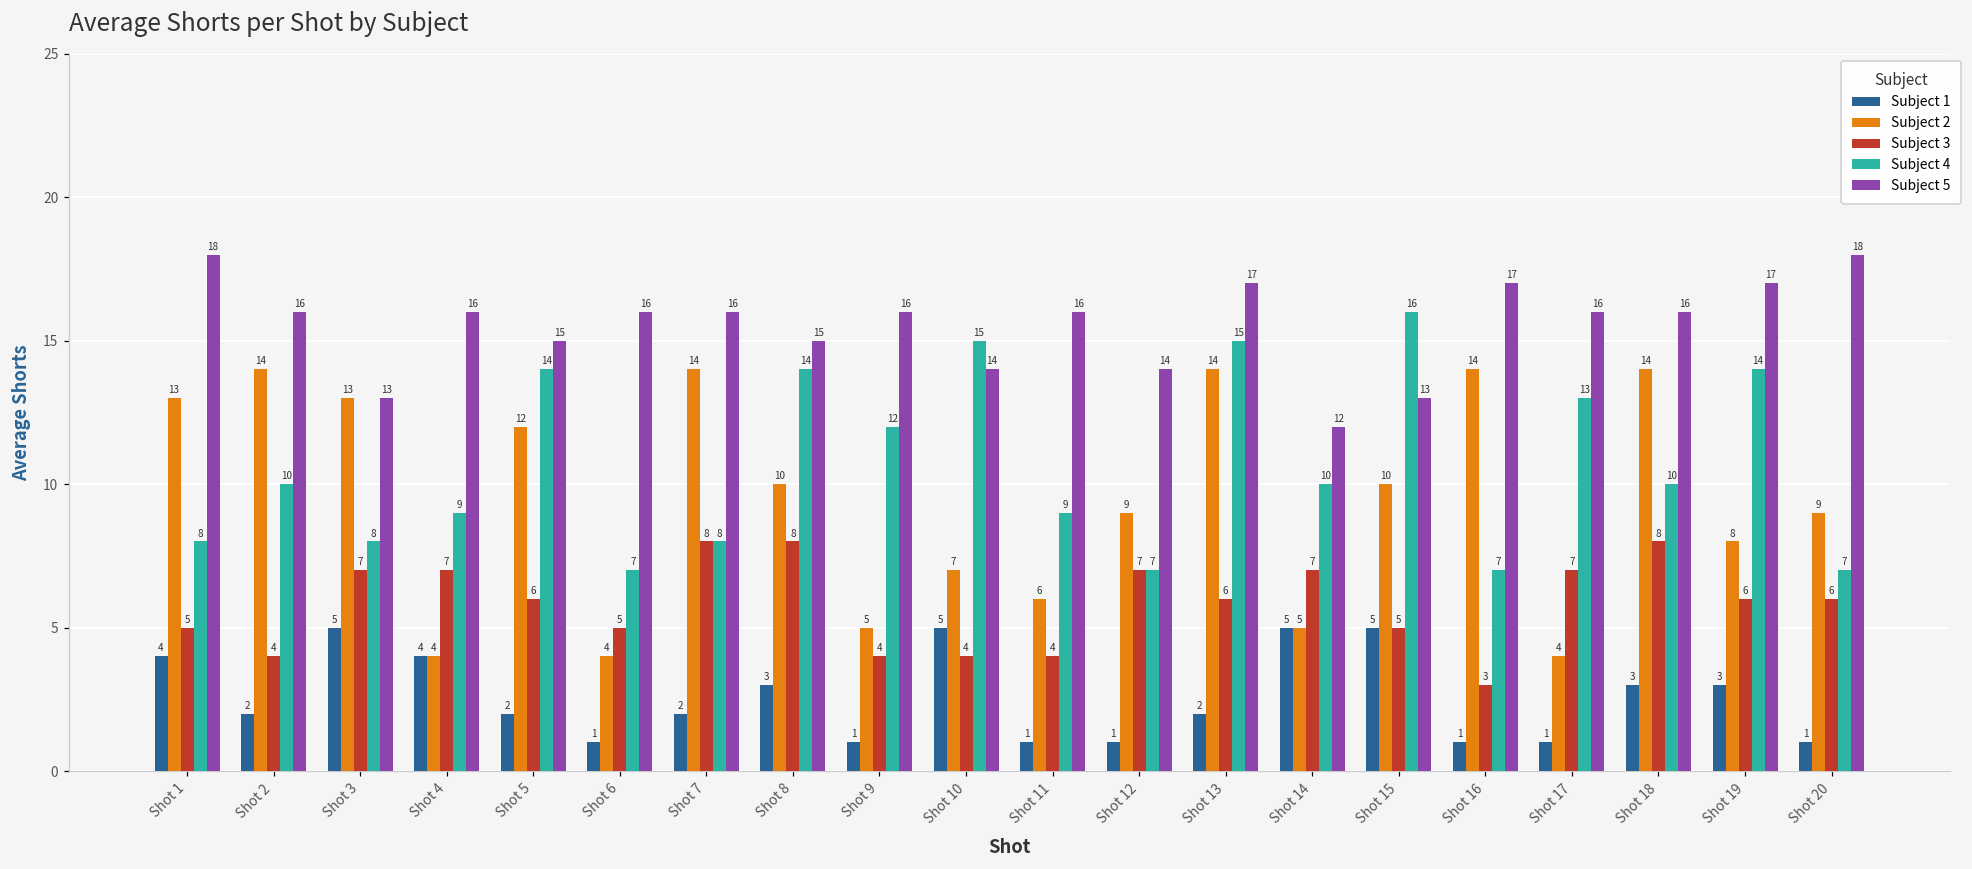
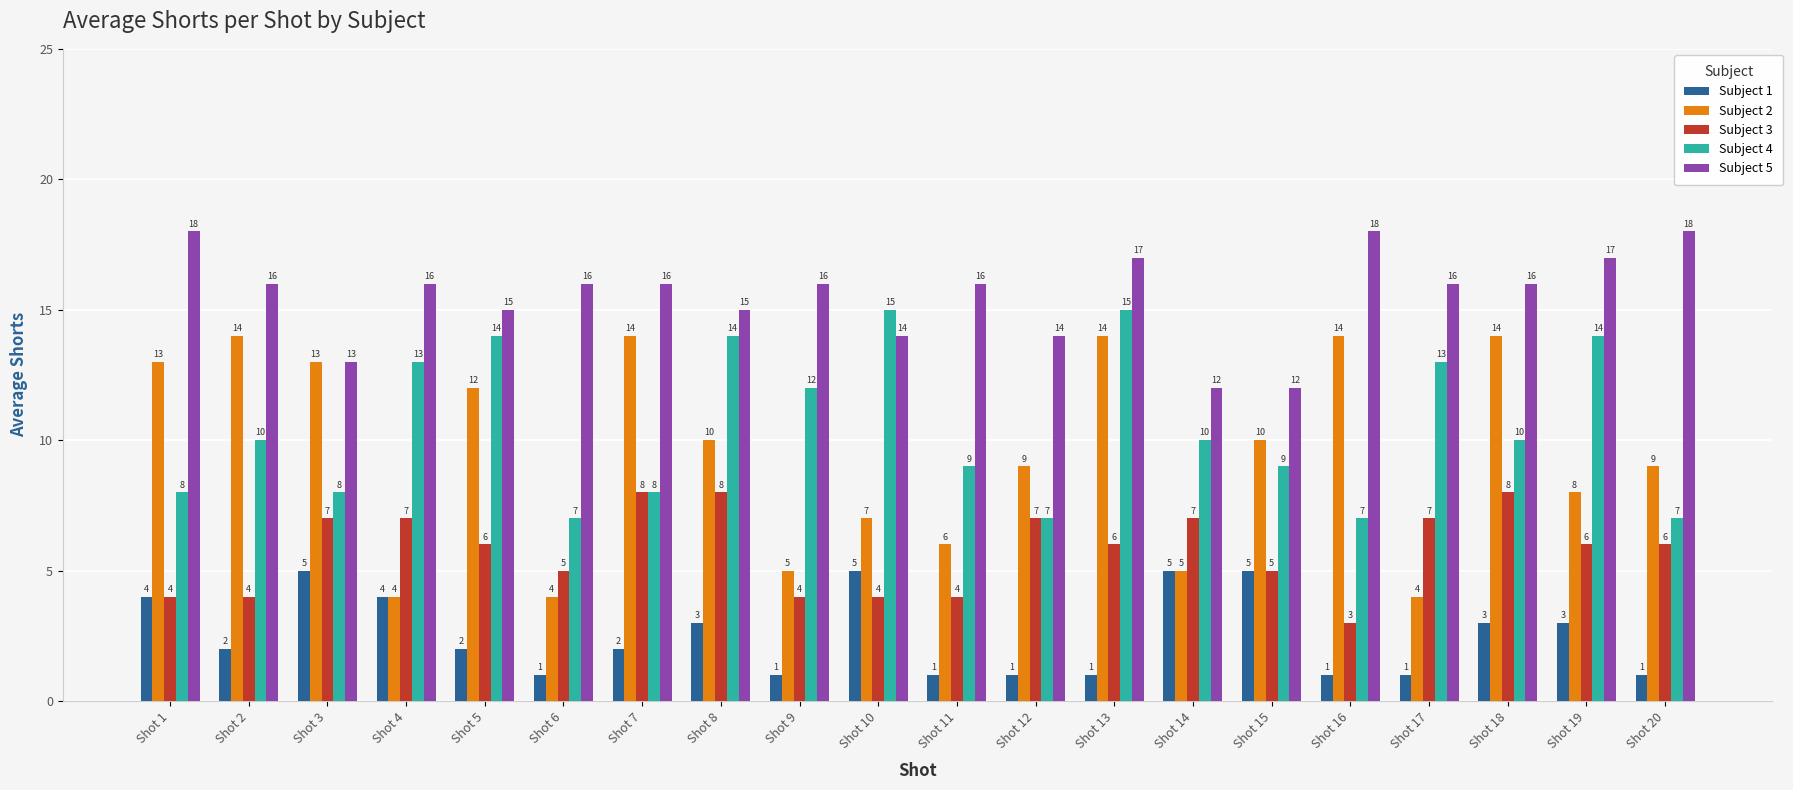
Subject 3, Shot 1: 5 -> 4
Subject 4, Shot 4: 9 -> 13
Subject 1, Shot 13: 2 -> 1
Subject 4, Shot 15: 16 -> 9
Subject 5, Shot 15: 13 -> 12
Subject 5, Shot 16: 17 -> 18
